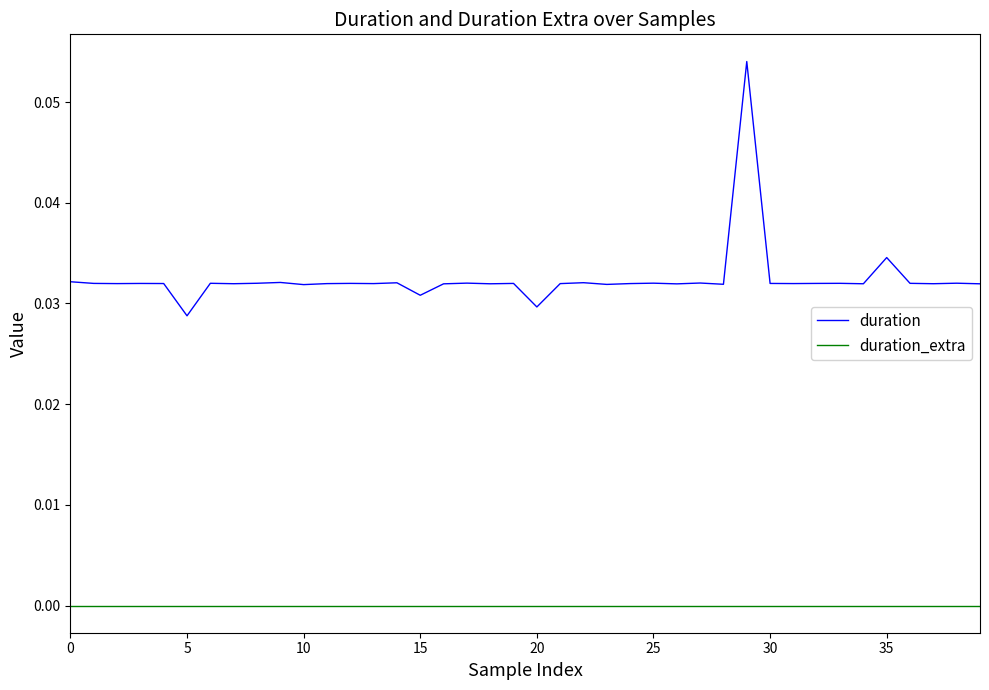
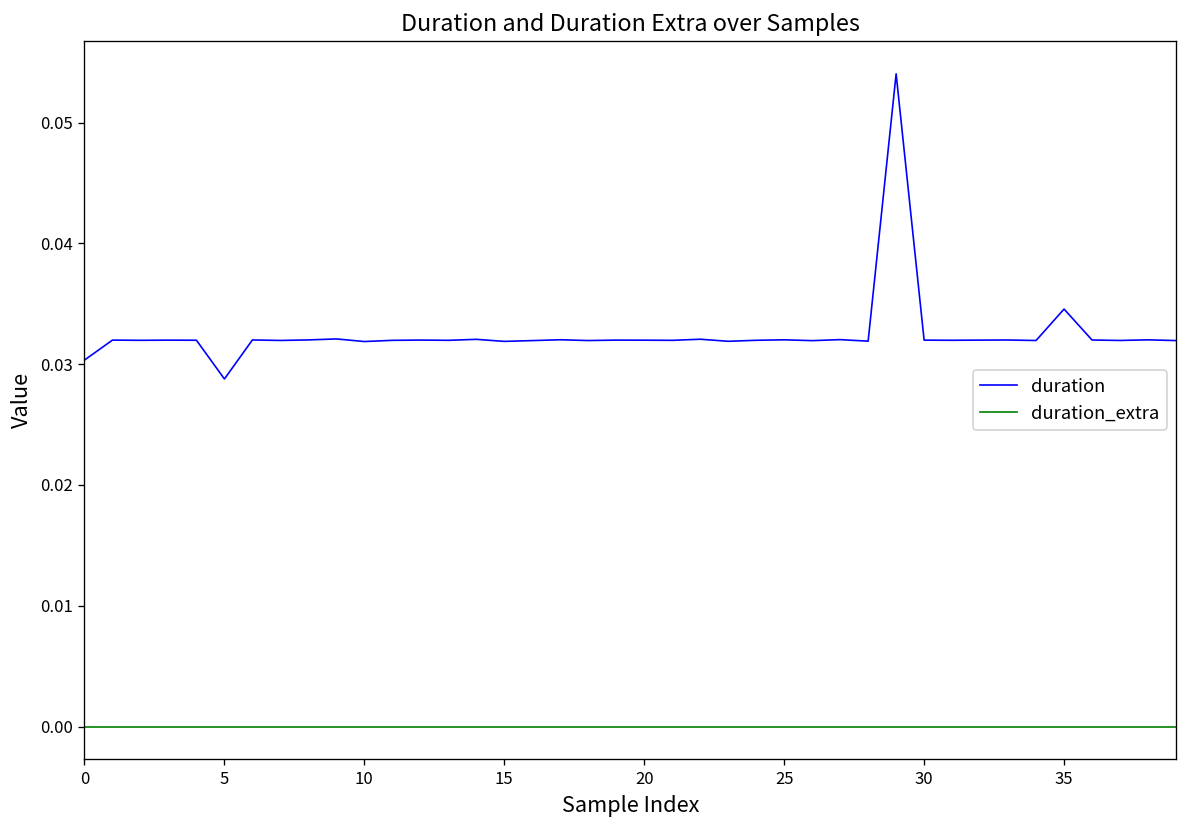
duration, 0: 0.0322 -> 0.0303
duration, 15: 0.0308 -> 0.0319
duration, 20: 0.0297 -> 0.0320
